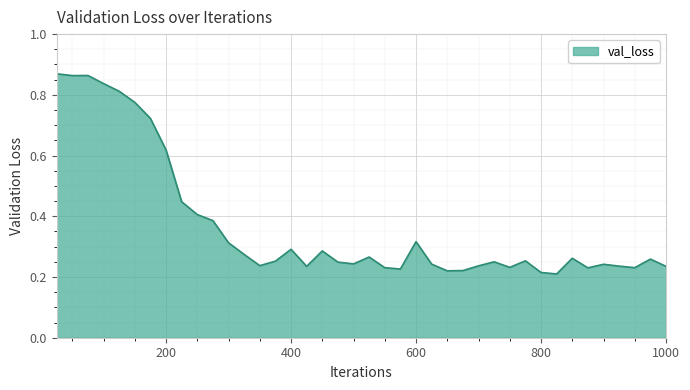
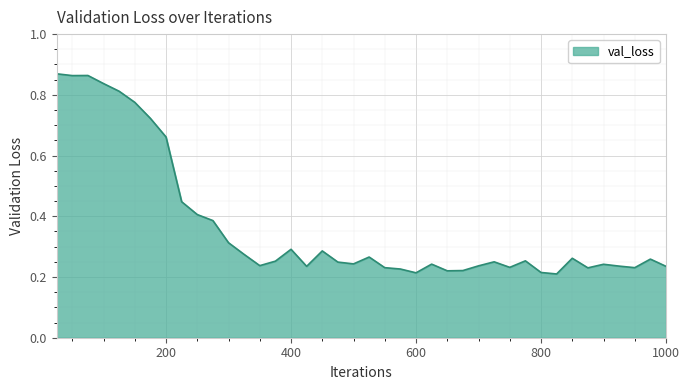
200: 0.62 -> 0.66
600: 0.32 -> 0.21
